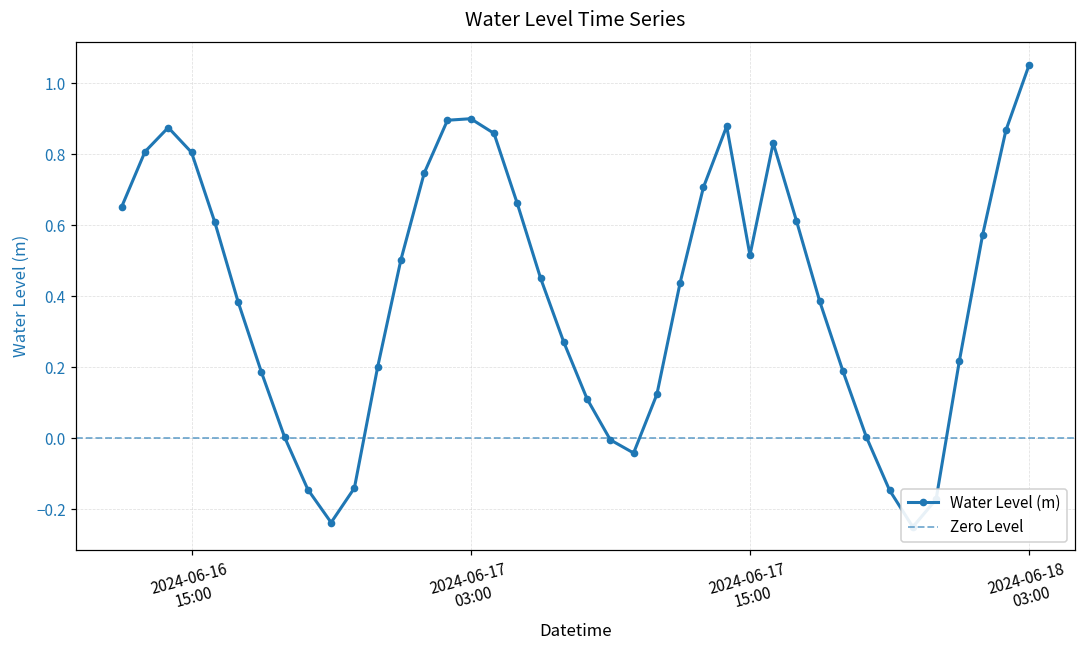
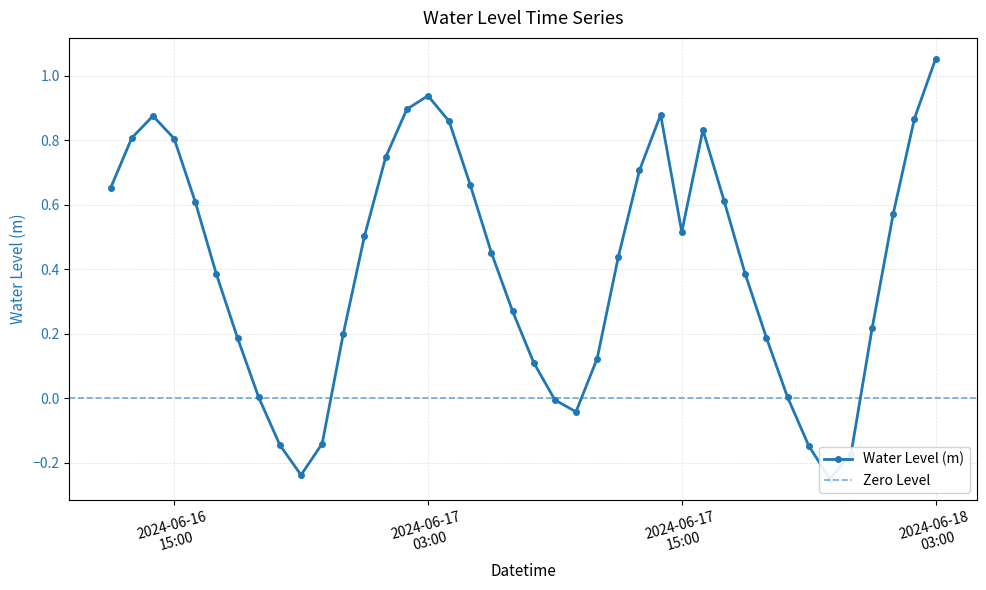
2024-06-17 03:00: 0.90 -> 0.94
